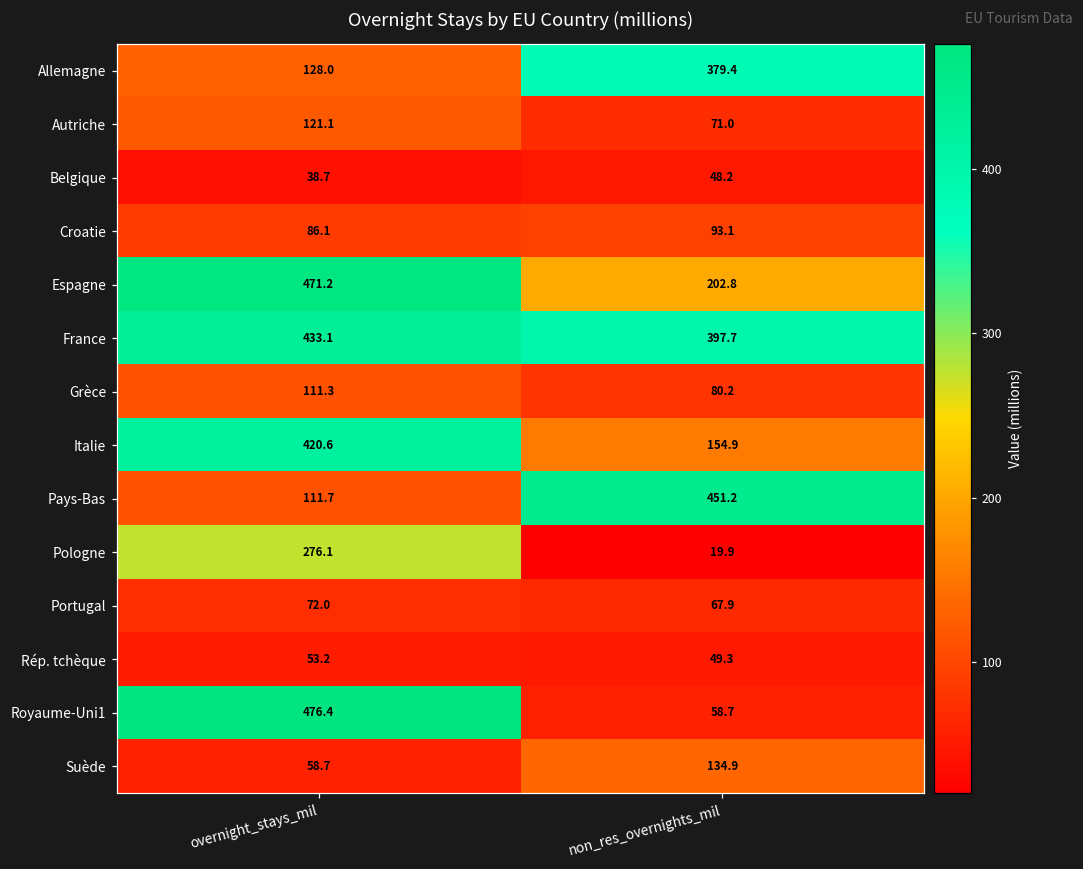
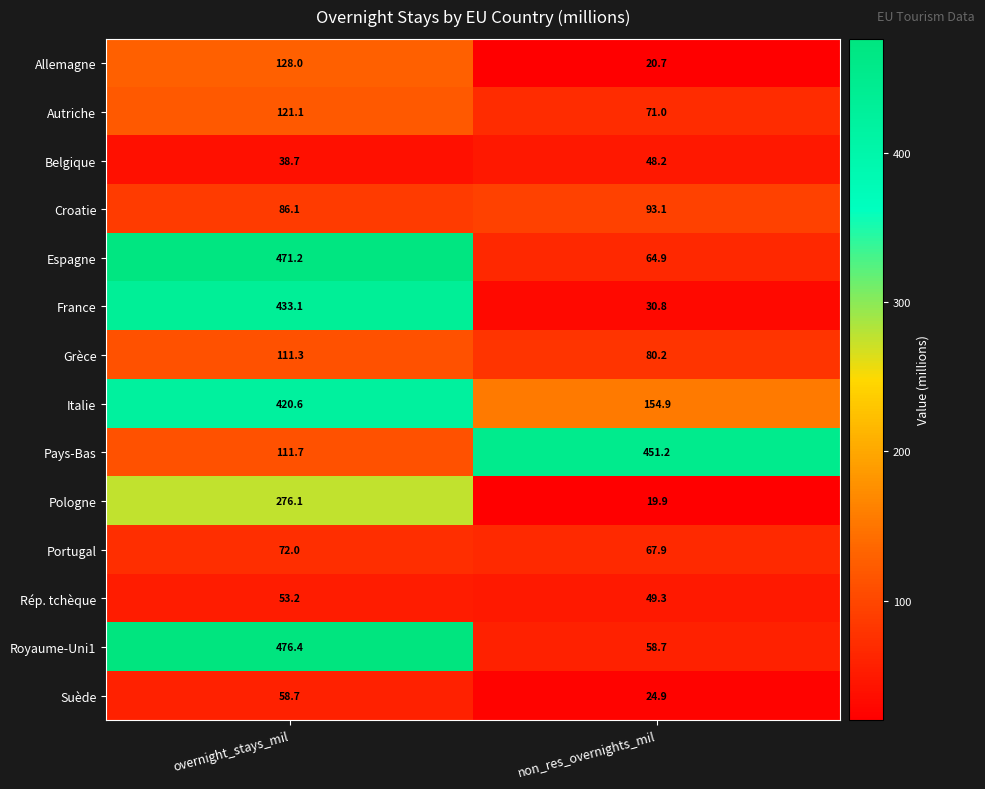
Allemagne, non_res_overnights_mil: 379.4 -> 20.7
Espagne, non_res_overnights_mil: 202.8 -> 64.9
France, non_res_overnights_mil: 397.7 -> 30.8
Suède, non_res_overnights_mil: 134.9 -> 24.9
